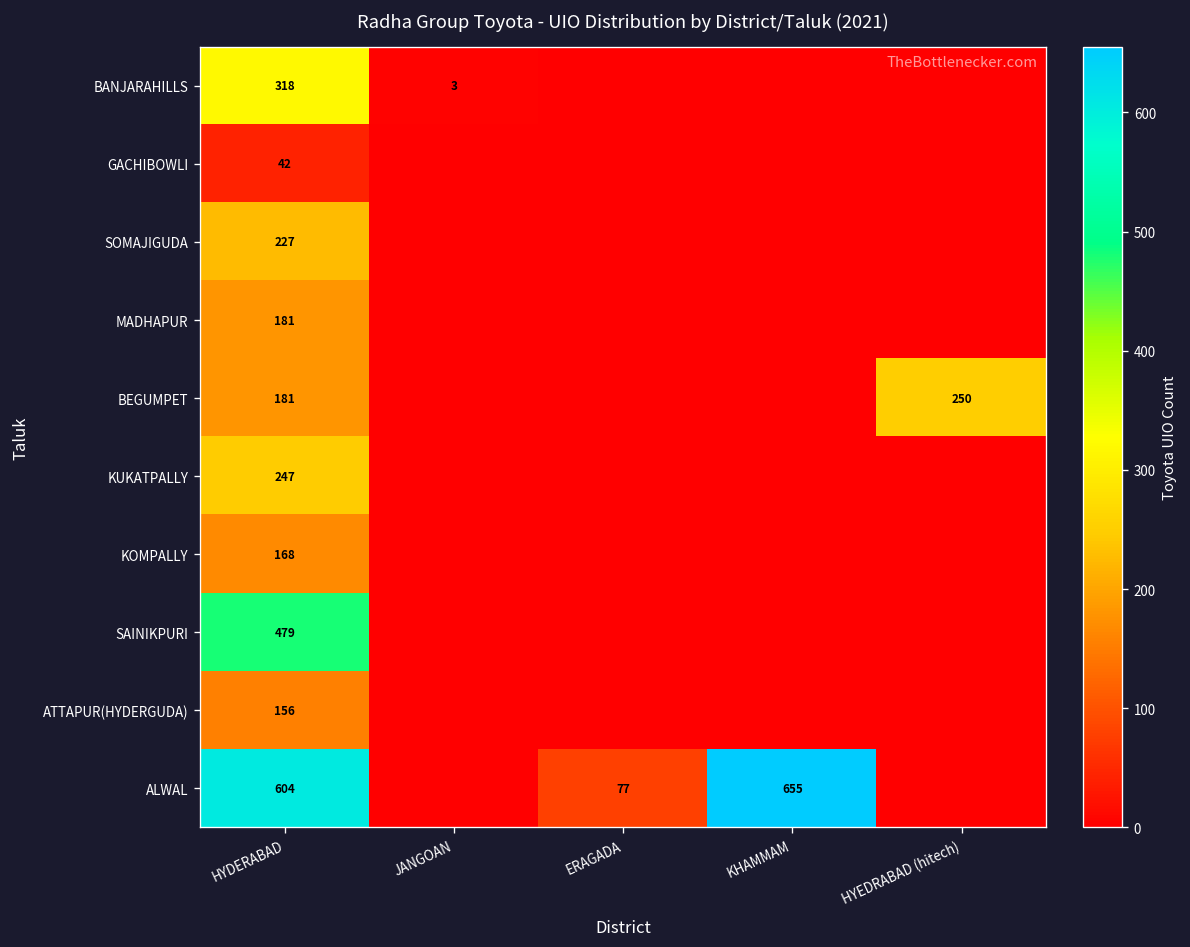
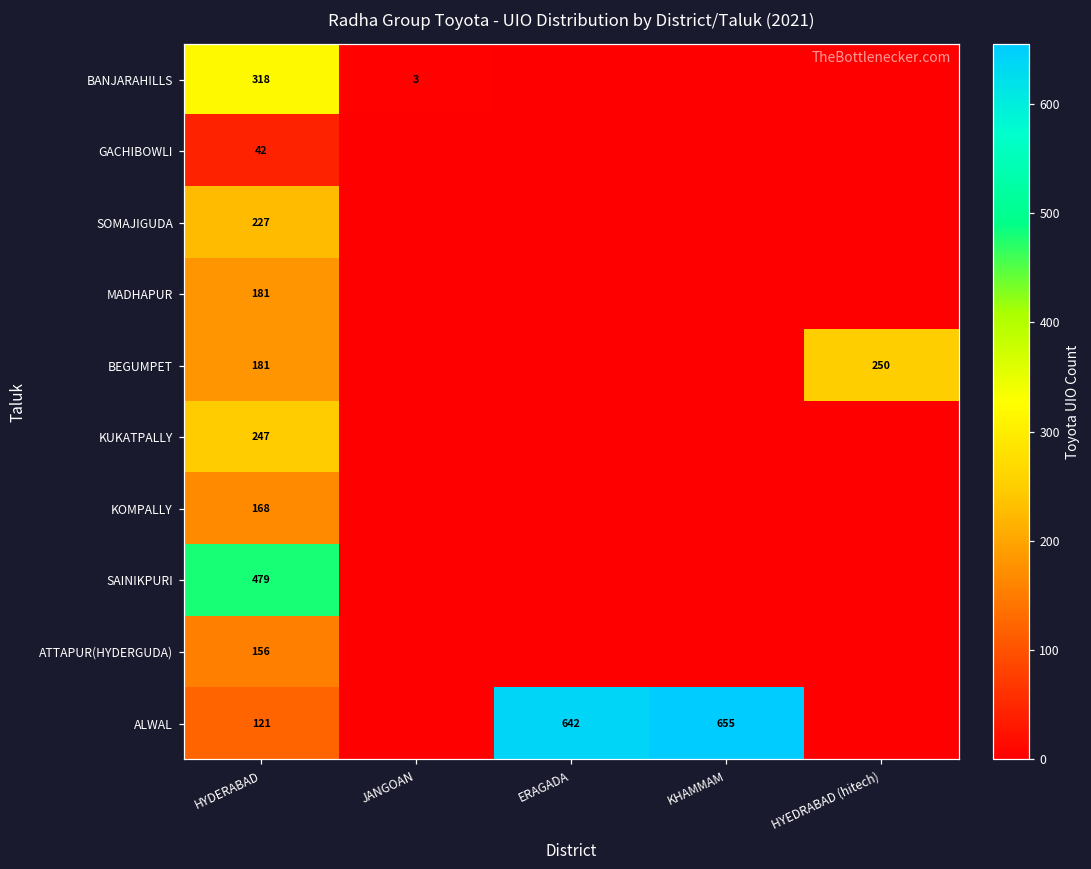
ALWAL, HYDERABAD: 604 -> 121
ALWAL, ERAGADA: 77 -> 642
